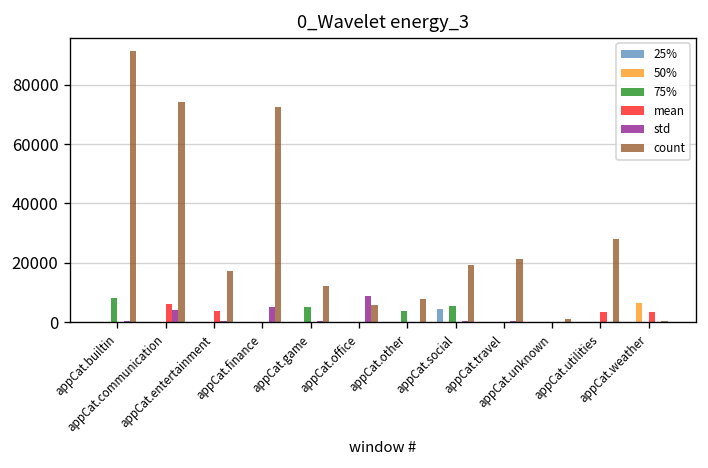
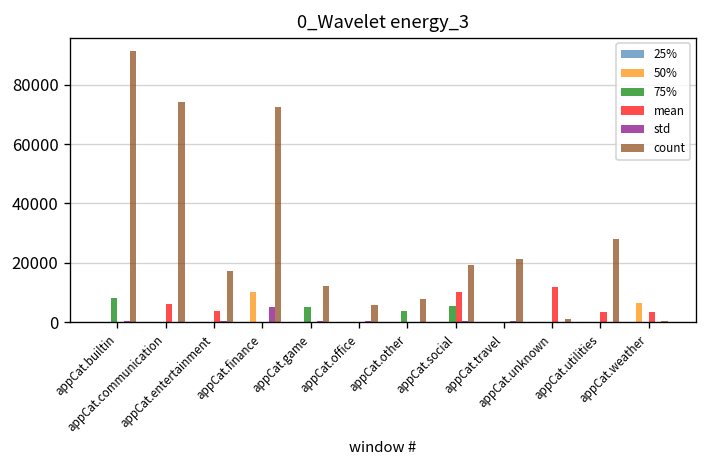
std, appCat.communication: 4000 -> 0
50%, appCat.finance: 0 -> 10000
std, appCat.office: 9000 -> 0
25%, appCat.social: 5000 -> 0
mean, appCat.social: 0 -> 10000
mean, appCat.unknown: 0 -> 12000
